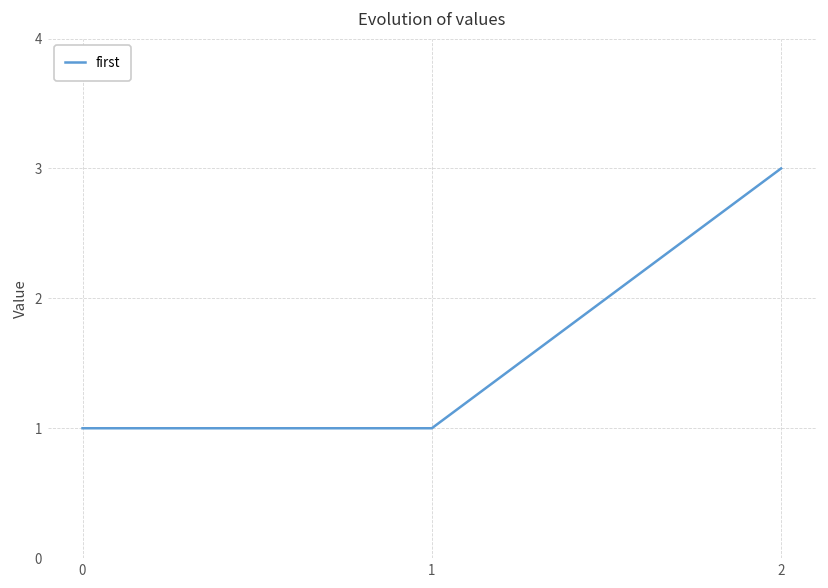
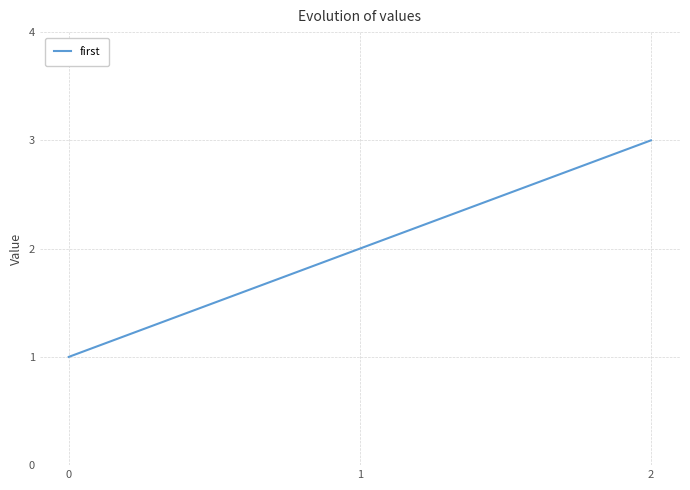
1: 1 -> 2
